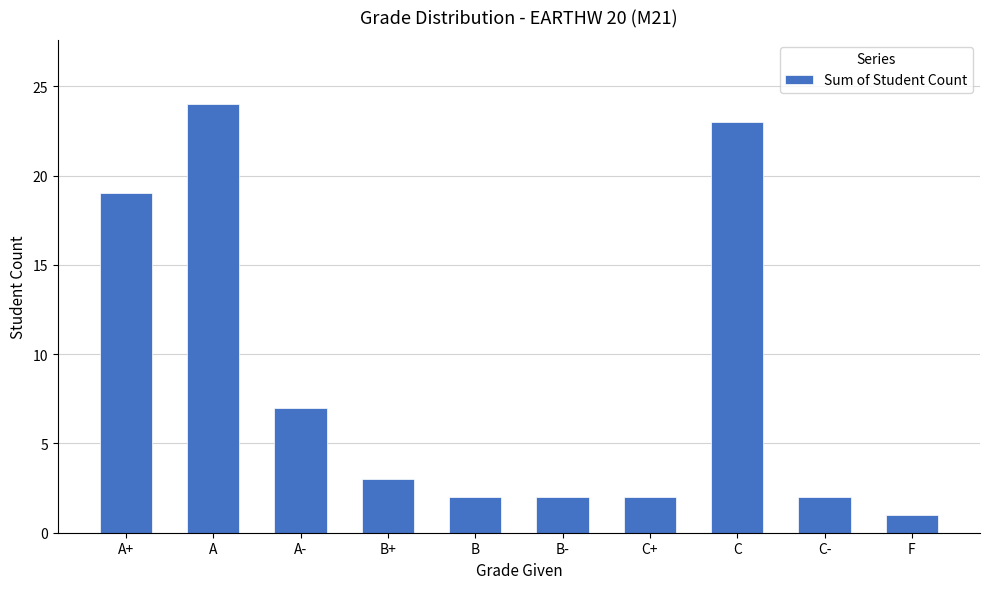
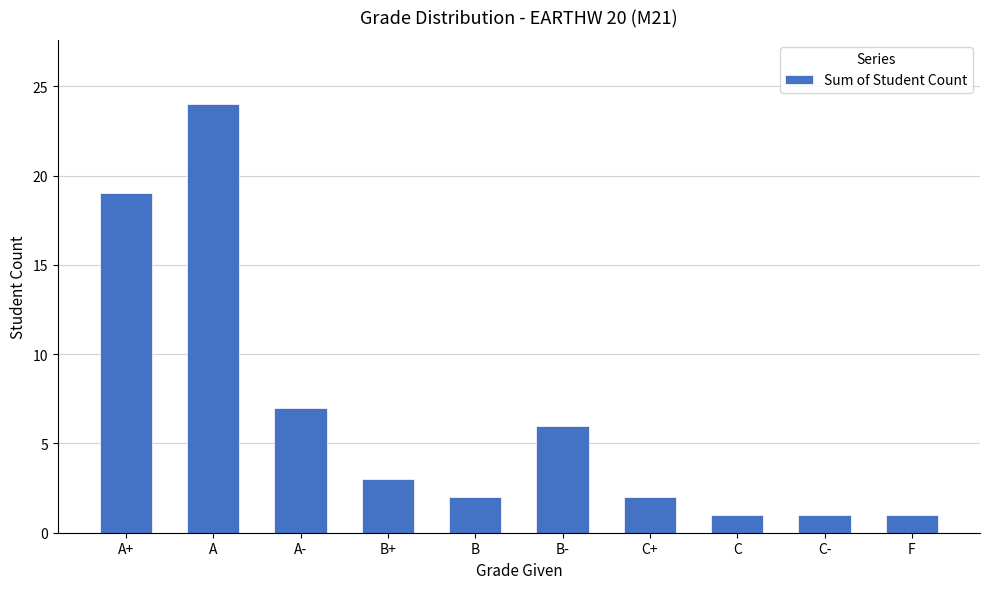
B-: 2 -> 6
C: 23 -> 1
C-: 2 -> 1
